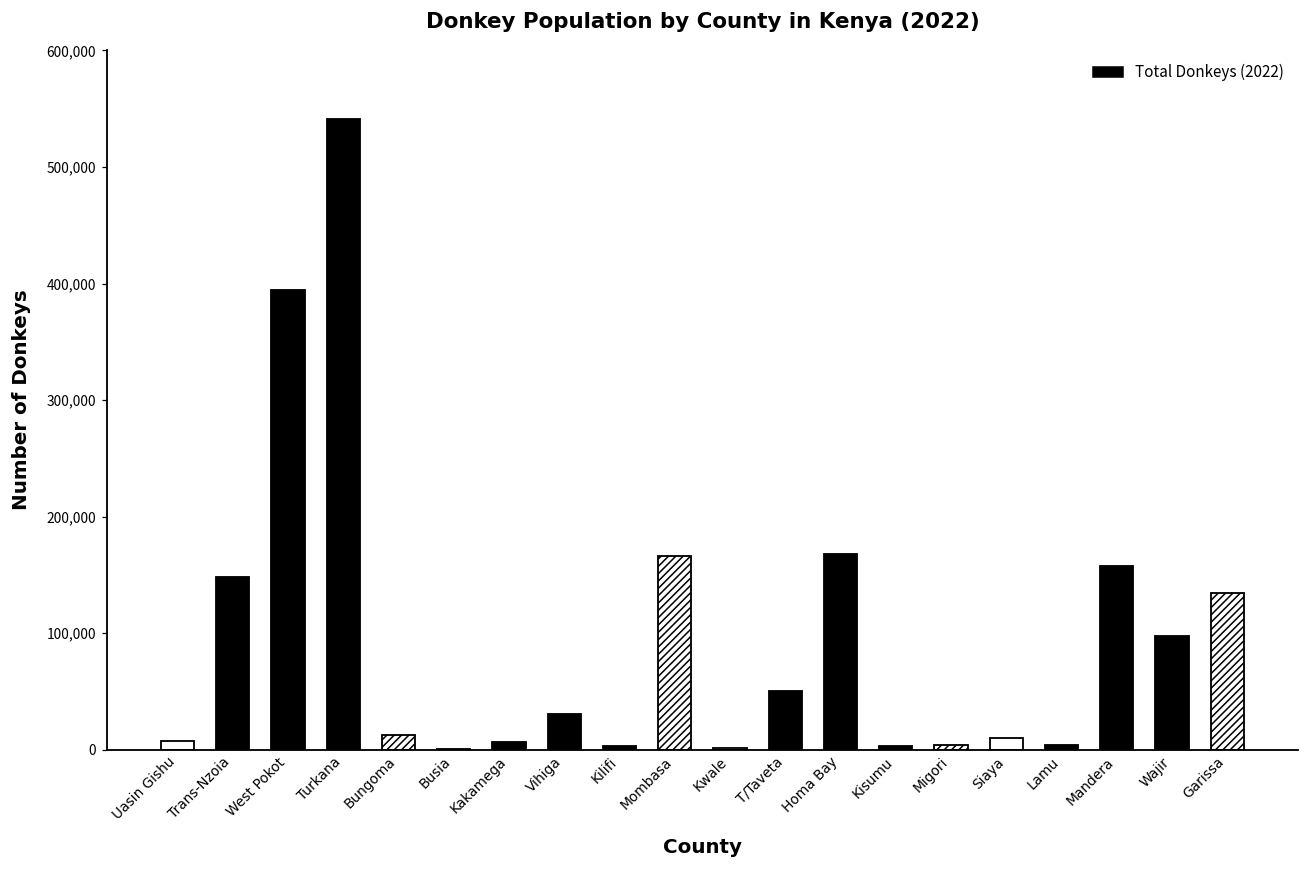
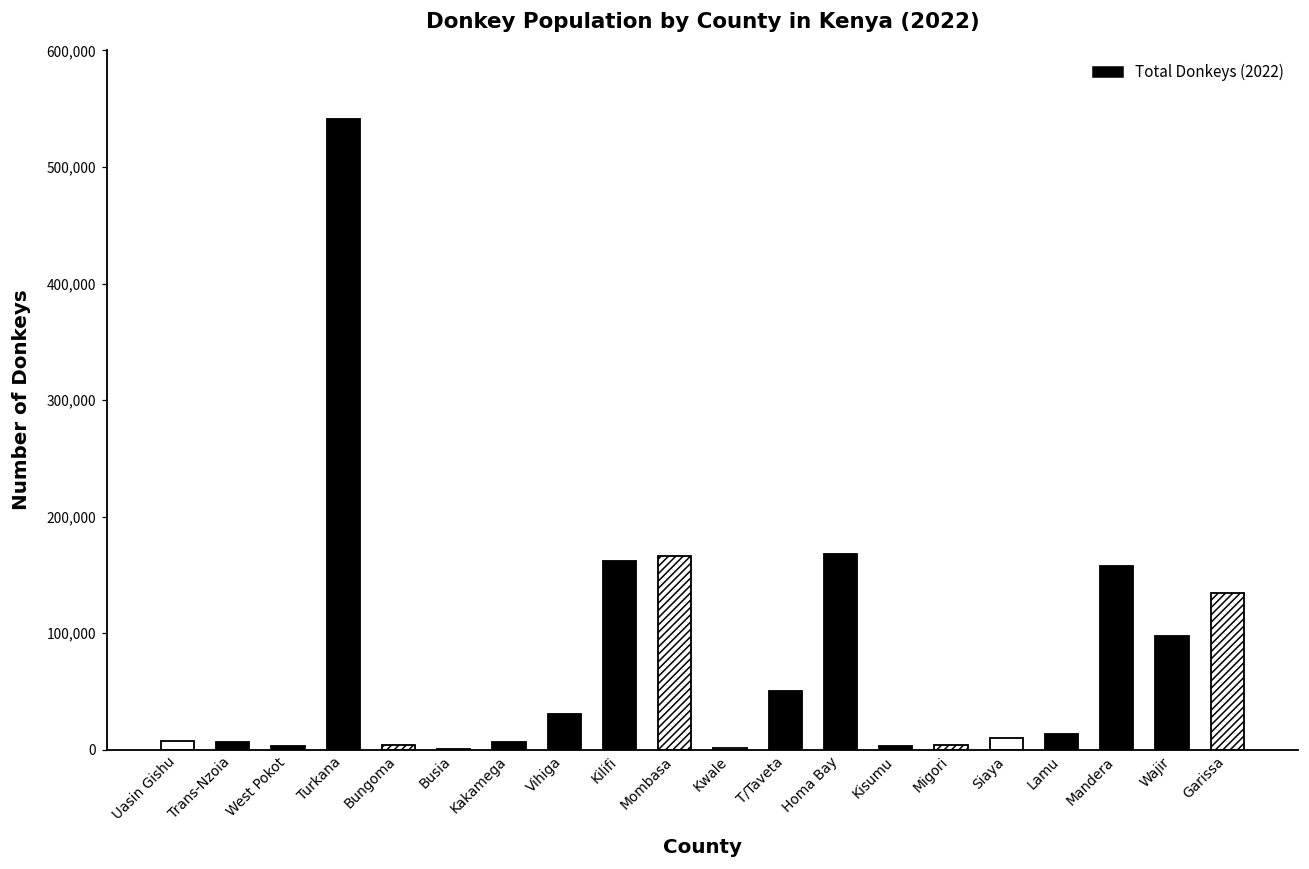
Trans-Nzoia: 148,000 -> 7,000
West Pokot: 394,000 -> 3,000
Bungoma: 12,000 -> 4,000
Kilifi: 3,000 -> 162,000
Lamu: 4,000 -> 13,000
